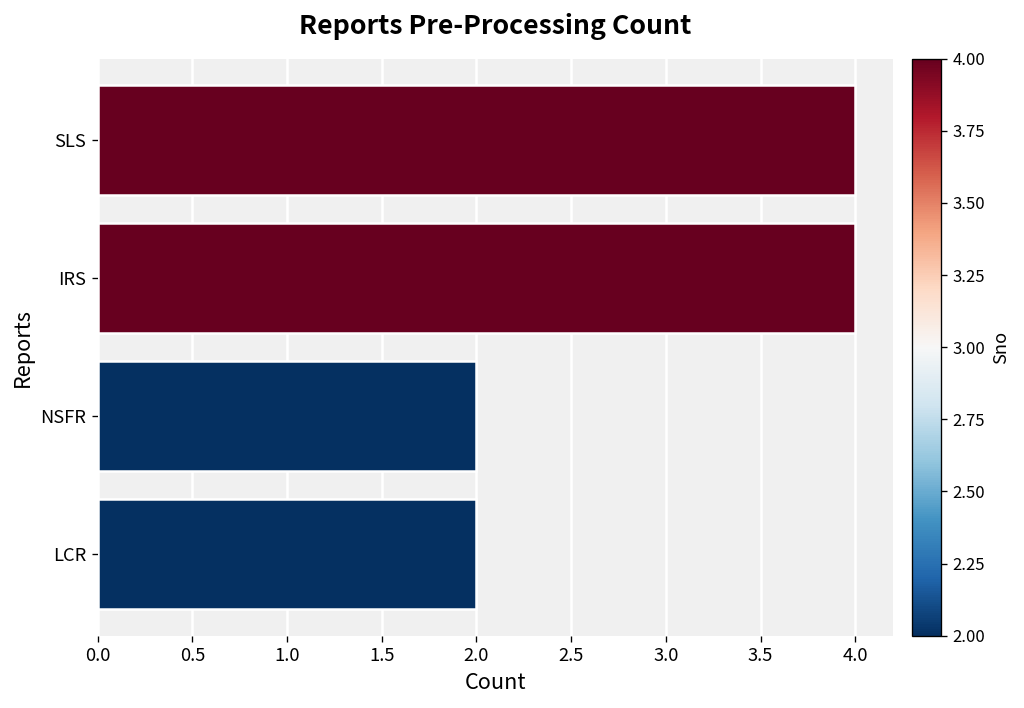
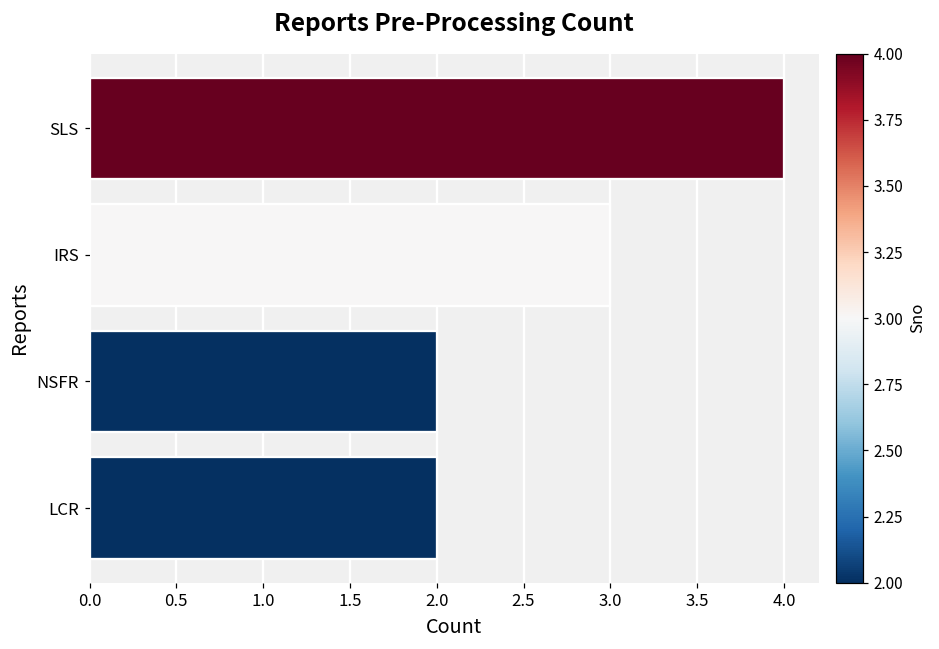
IRS: 4 -> 3
